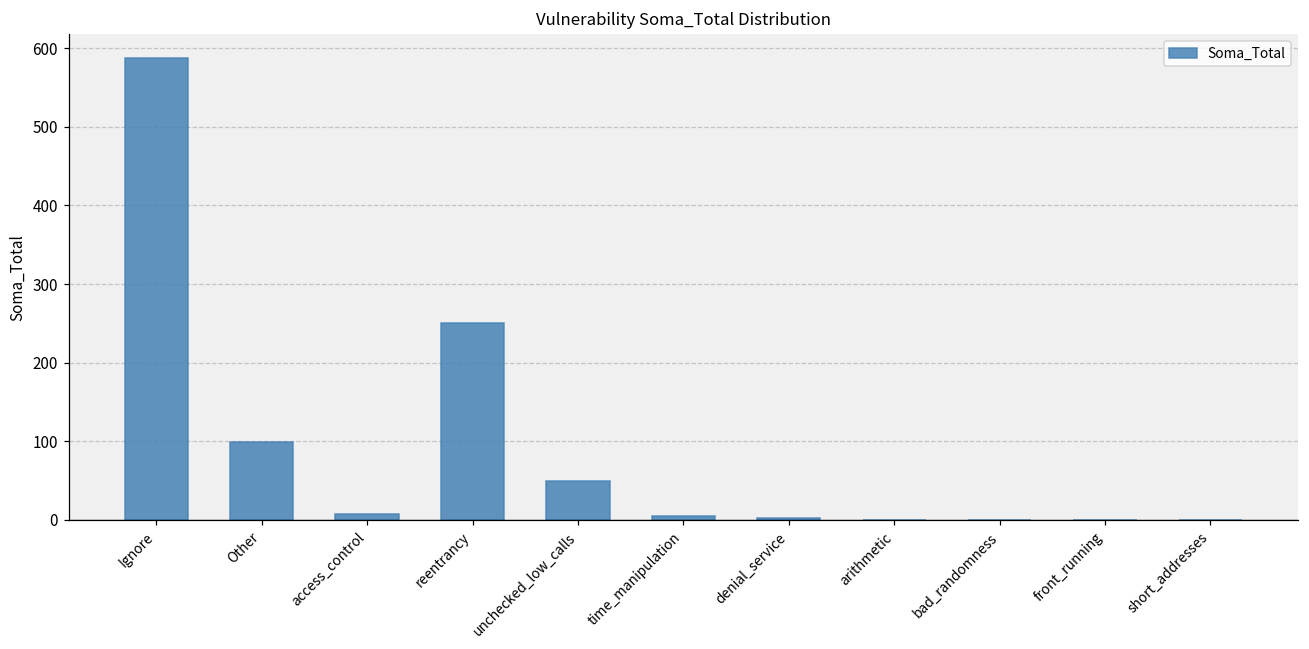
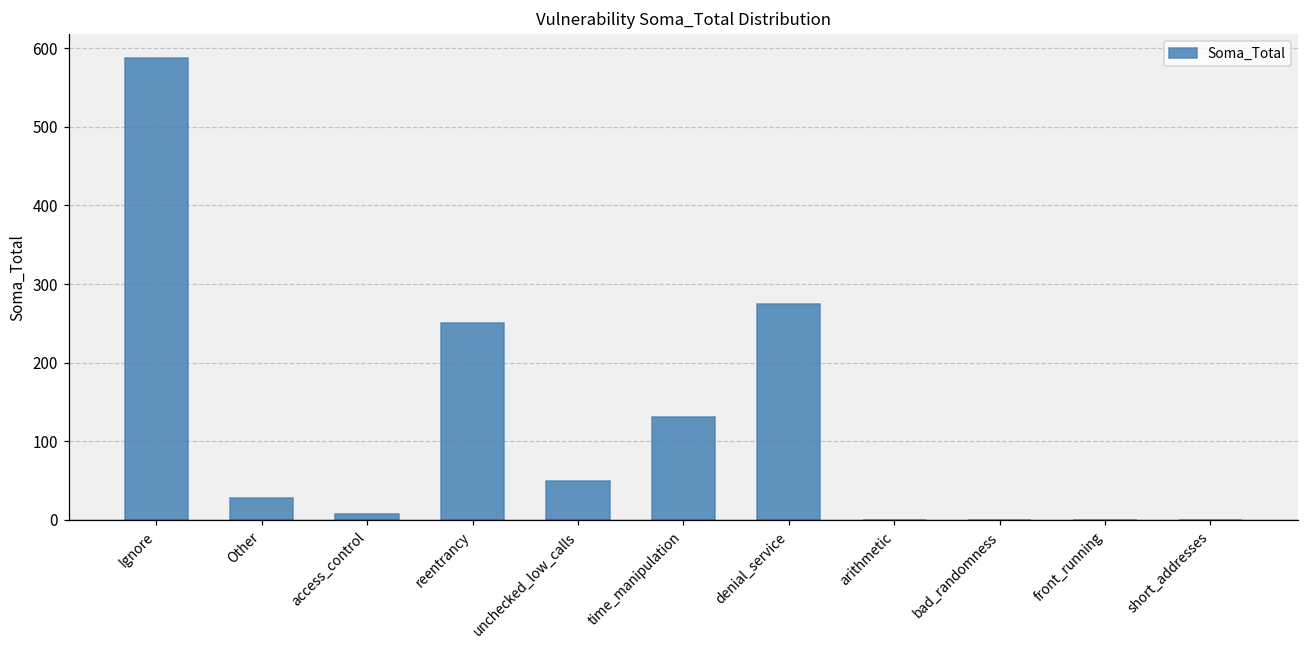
Other: 100 -> 30
time_manipulation: 10 -> 130
denial_service: 0 -> 280
